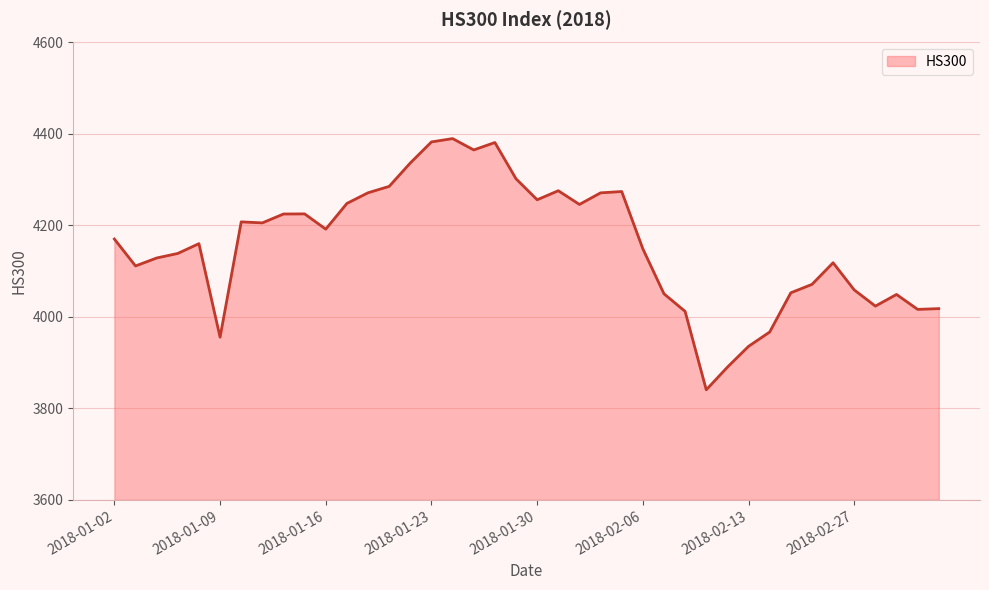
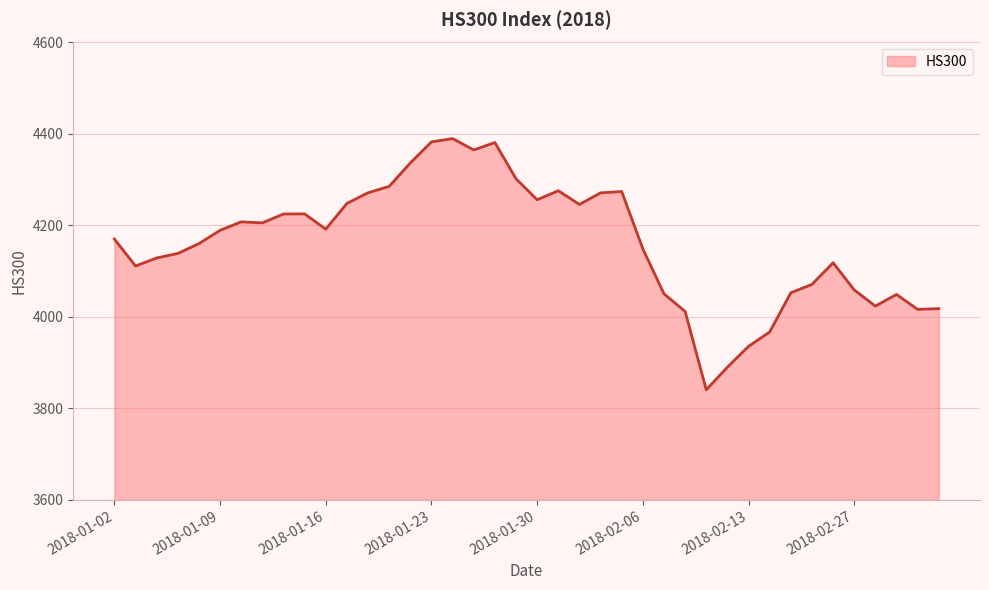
2018-01-09: 3960 -> 4190
